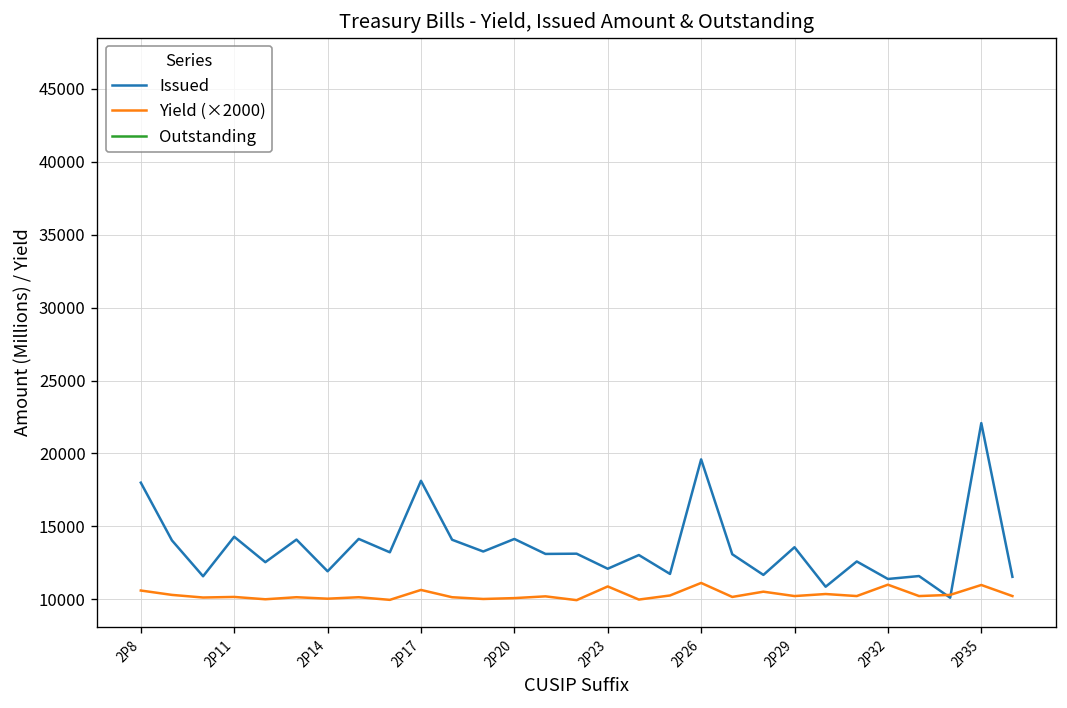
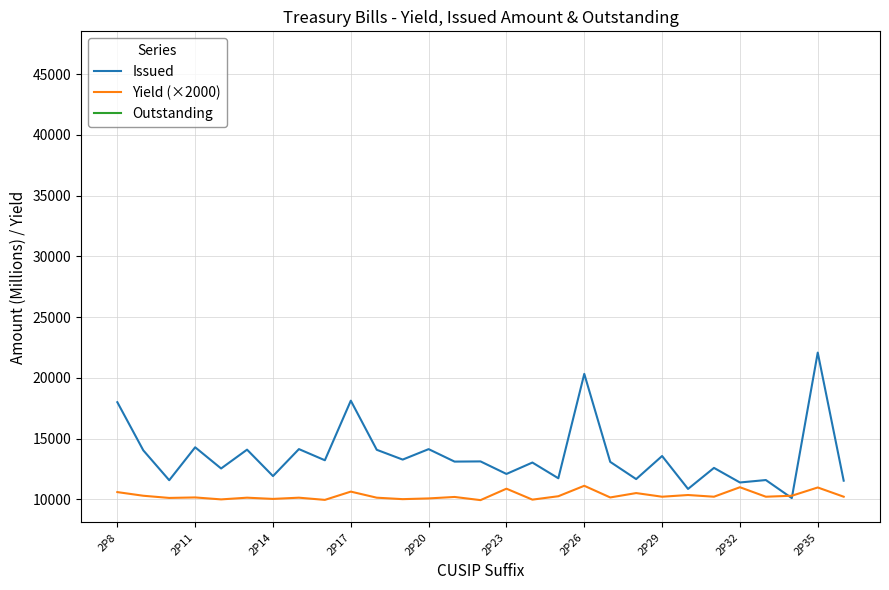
Issued, 2P26: 19600 -> 20300
